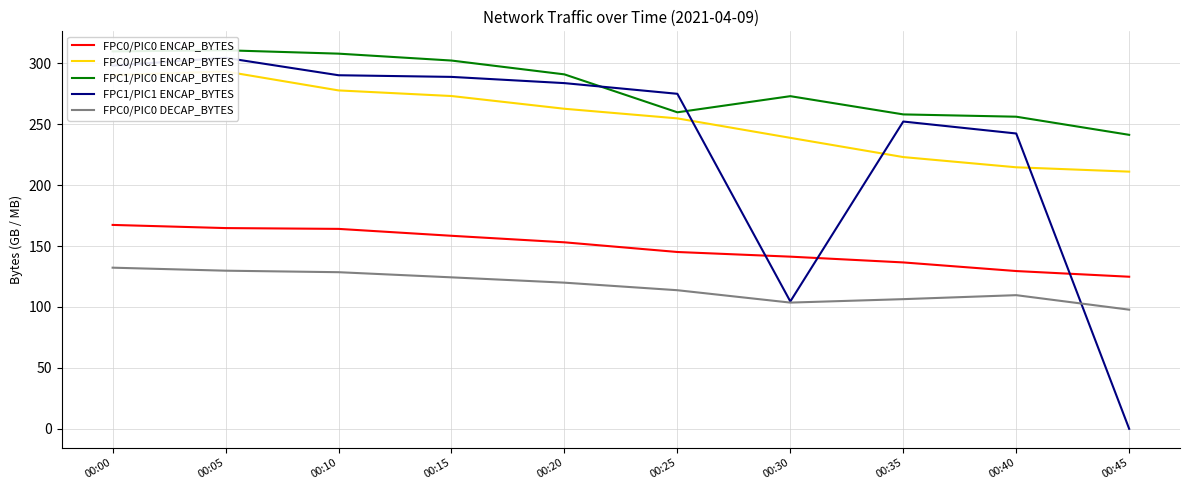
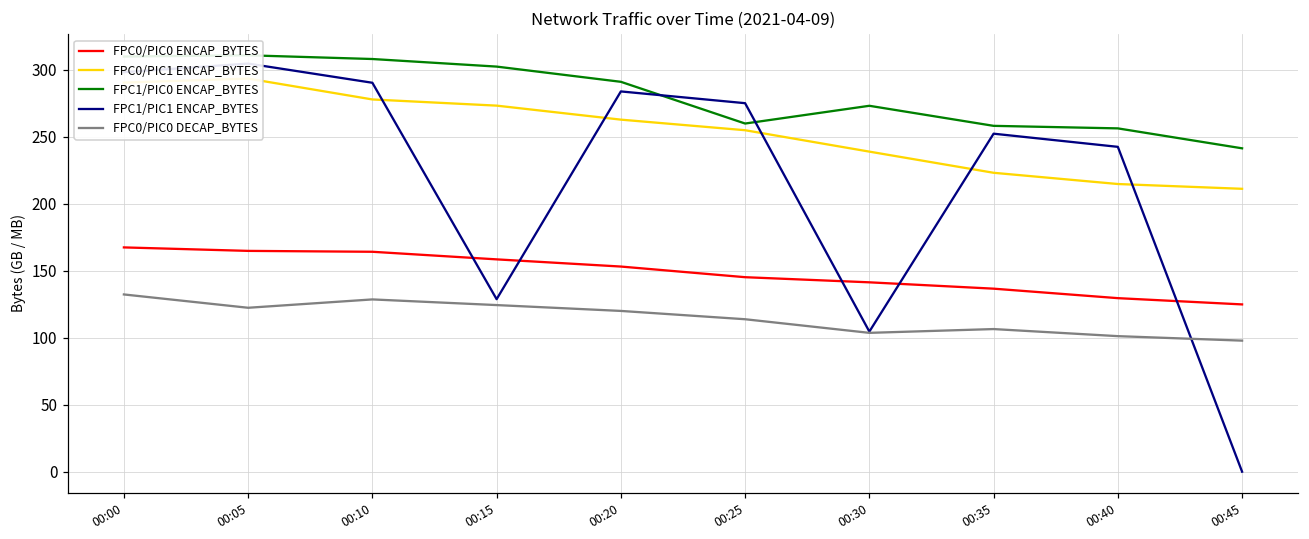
FPC0/PIC0 DECAP_BYTES, 00:05: 130 -> 122
FPC1/PIC1 ENCAP_BYTES, 00:15: 289 -> 129
FPC0/PIC0 DECAP_BYTES, 00:40: 110 -> 101
